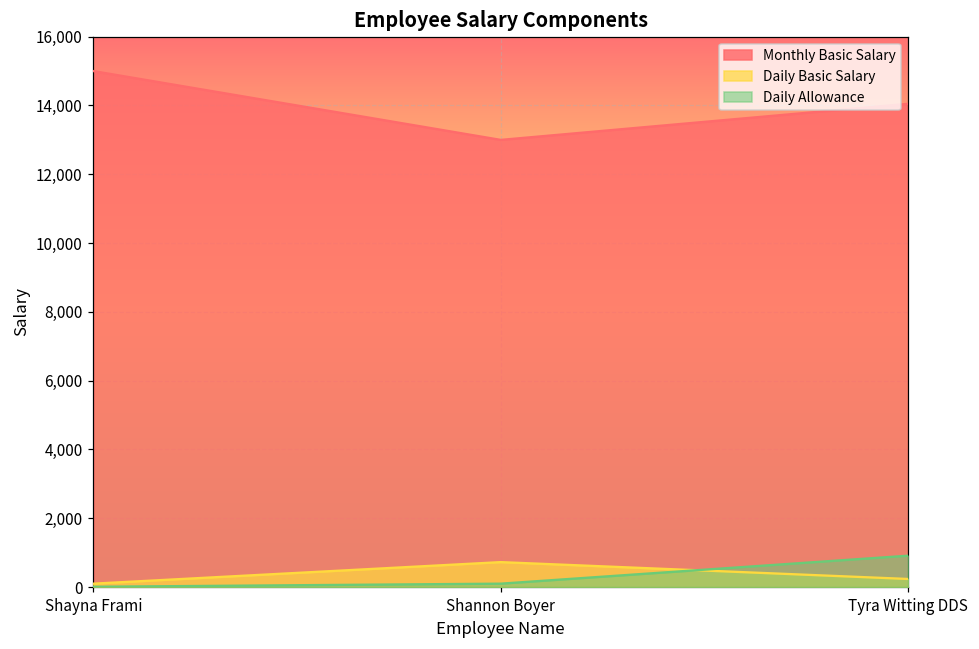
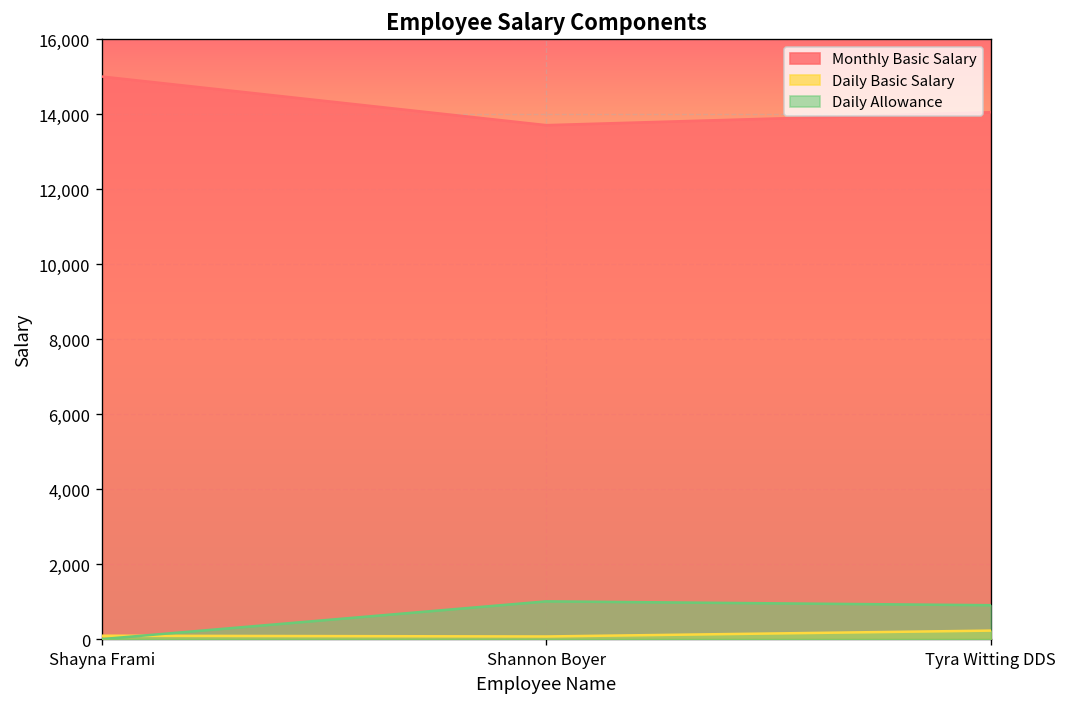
Monthly Basic Salary, Shannon Boyer: 13,000 -> 13,700
Daily Basic Salary, Shannon Boyer: 700 -> 100
Daily Allowance, Shannon Boyer: 100 -> 1,000
